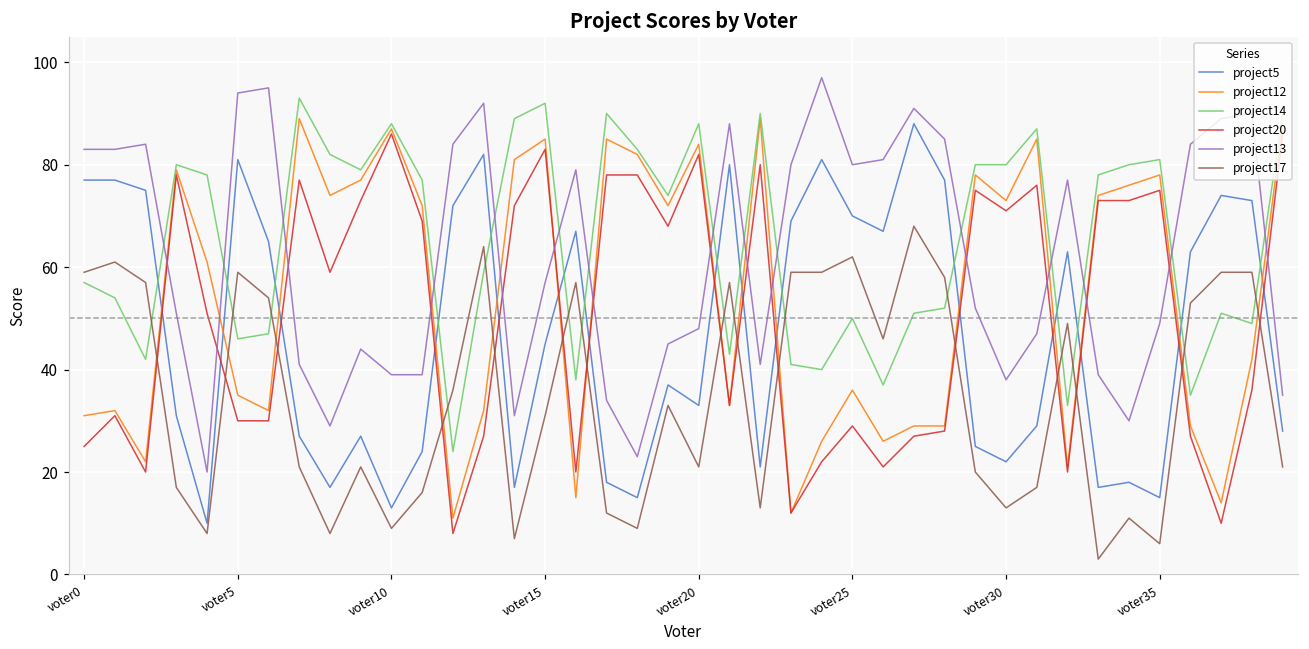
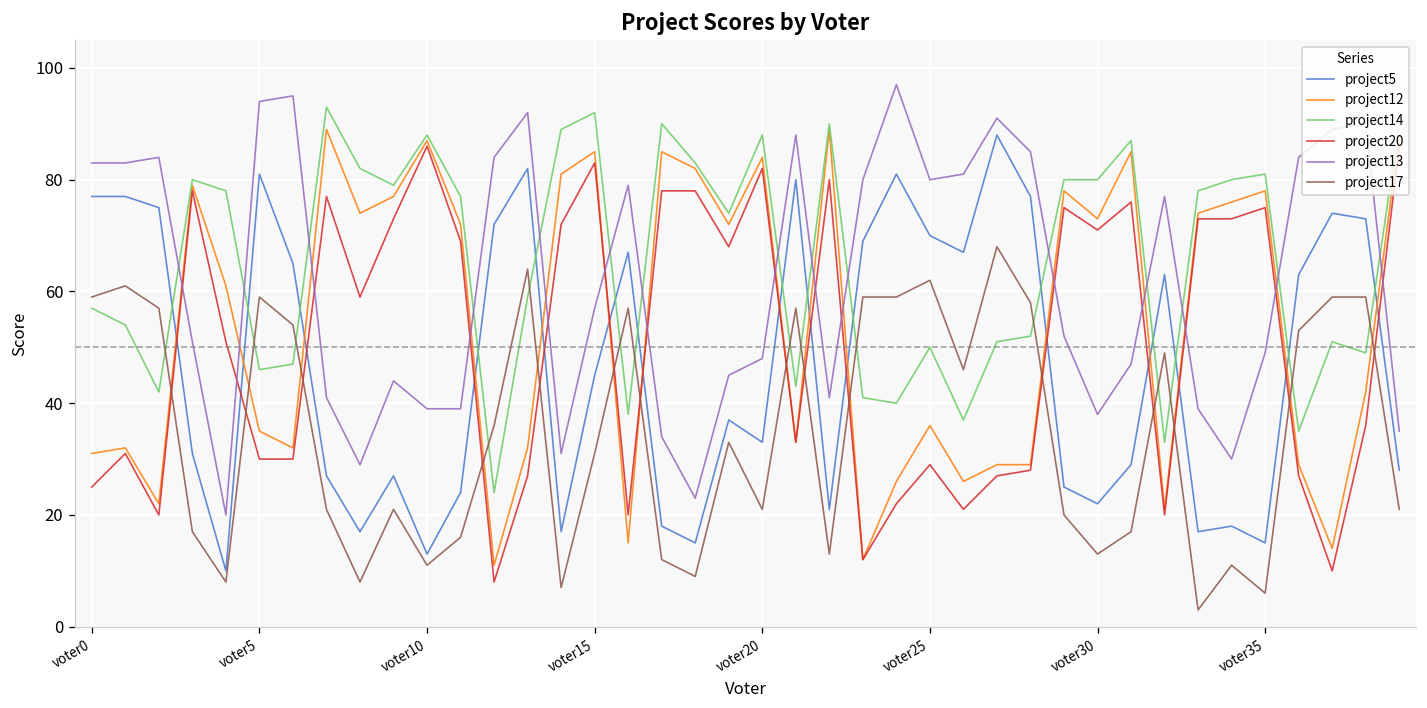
project17, voter10: 9 -> 11
